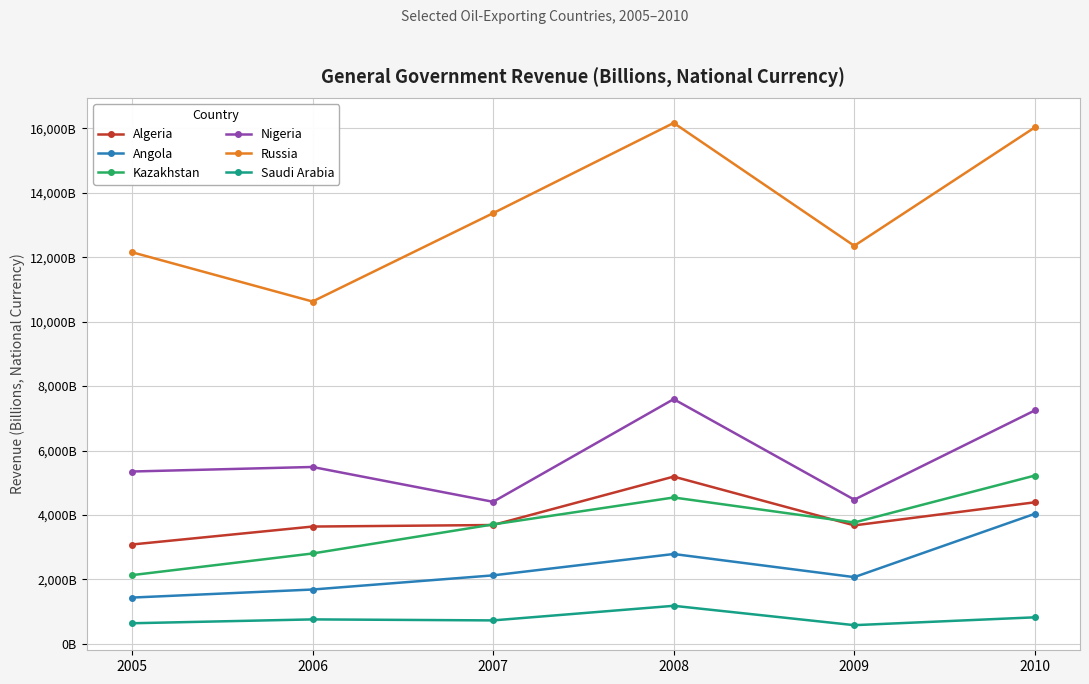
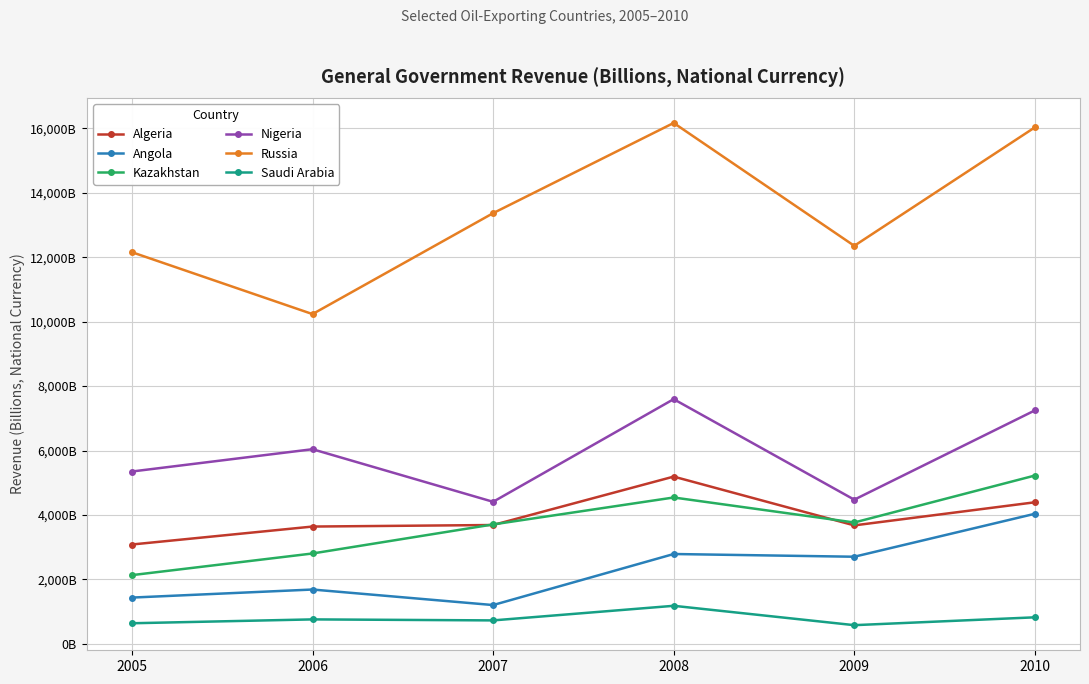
Nigeria, 2006: 5,500,000,000,000 -> 6,000,000,000,000
Russia, 2006: 10,600,000,000,000 -> 10,200,000,000,000
Angola, 2007: 2,100,000,000,000 -> 1,200,000,000,000
Angola, 2009: 2,100,000,000,000 -> 2,700,000,000,000
